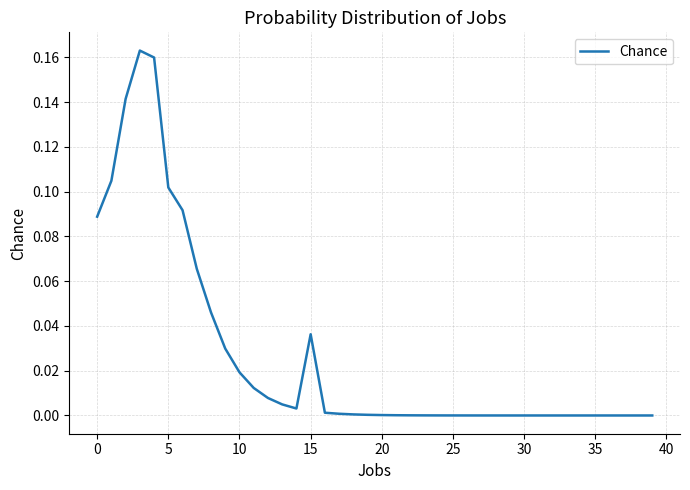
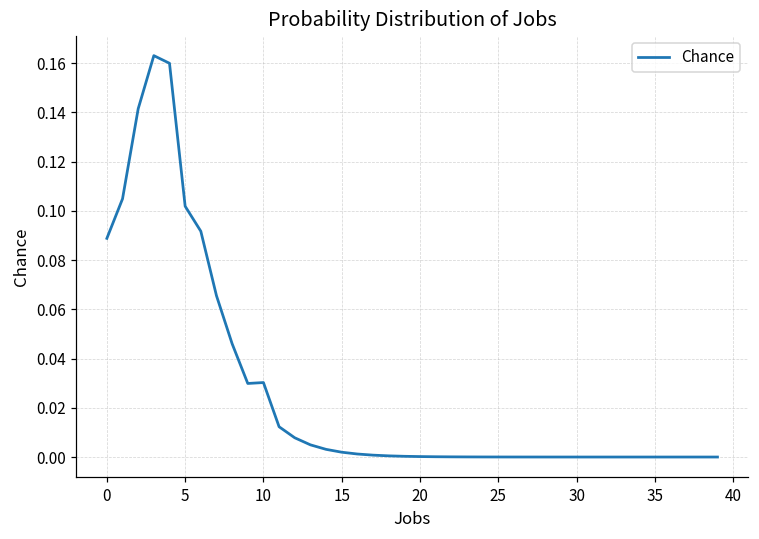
10: 0.019 -> 0.030
15: 0.036 -> 0.002
